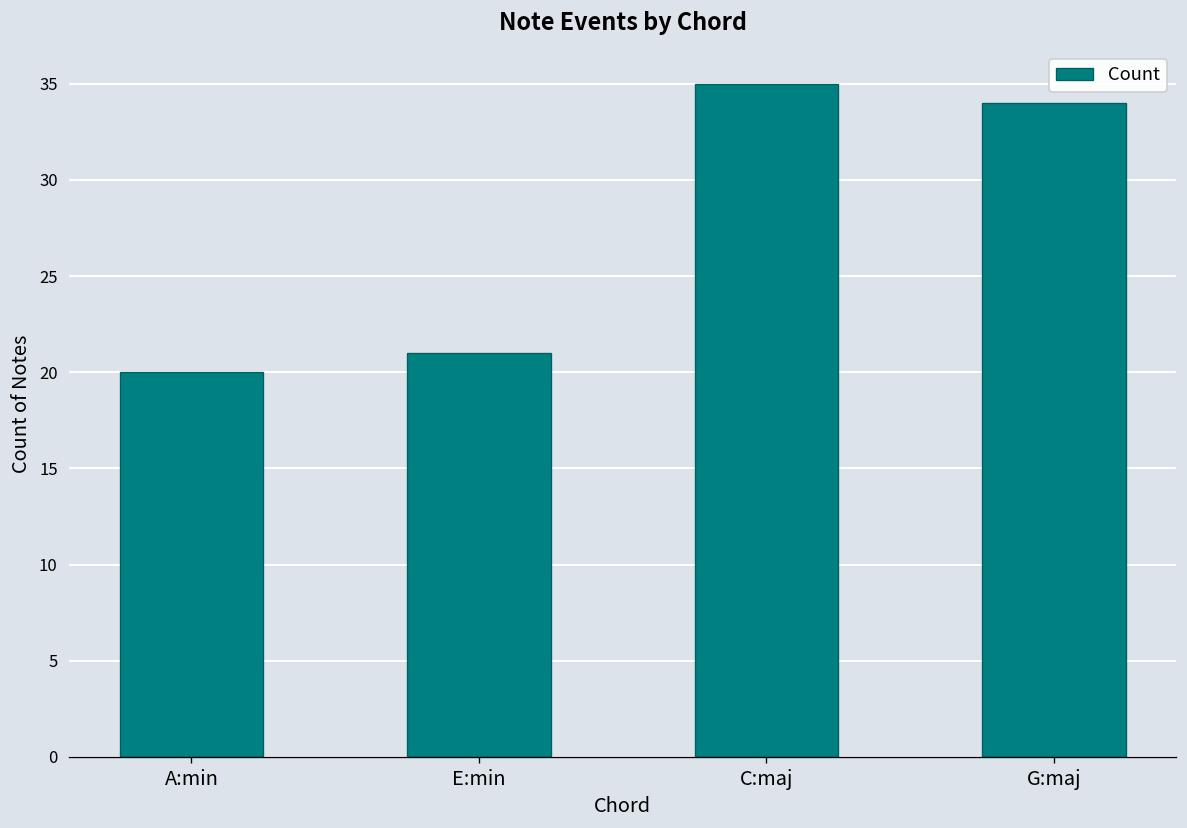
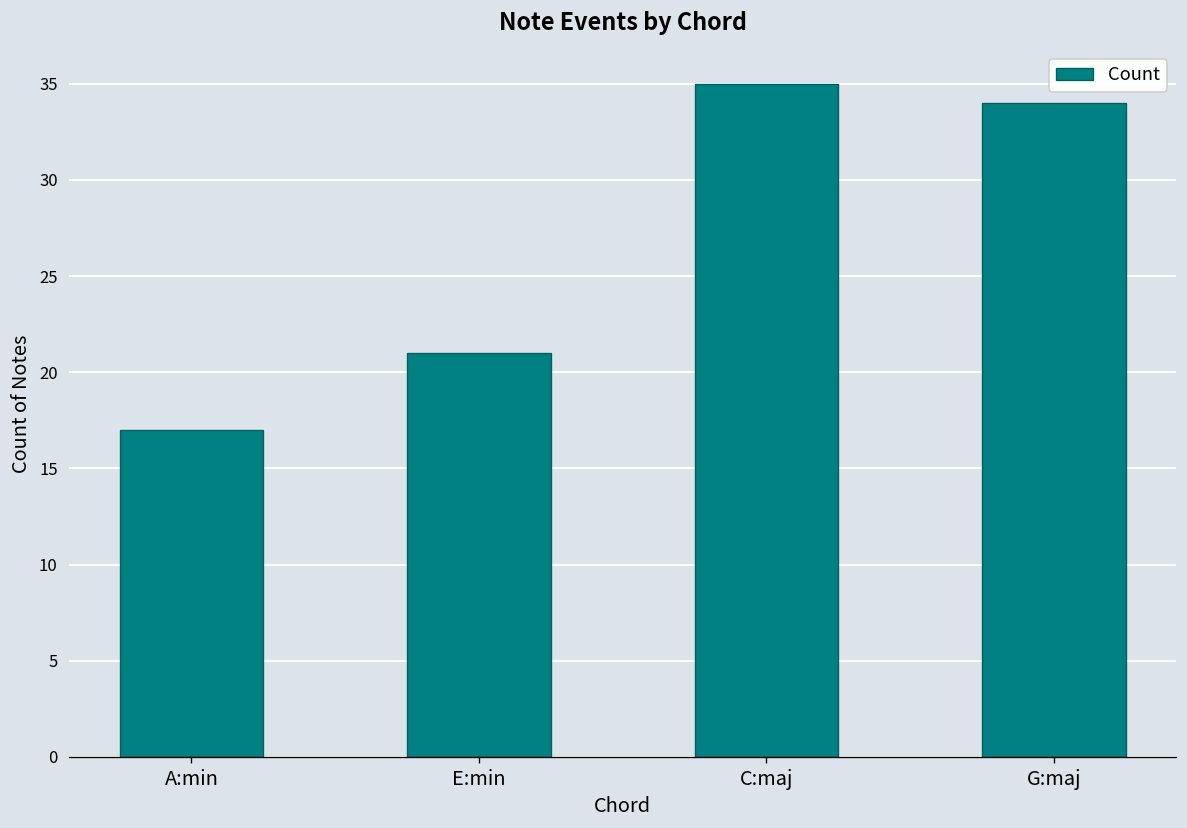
A:min: 20 -> 17
